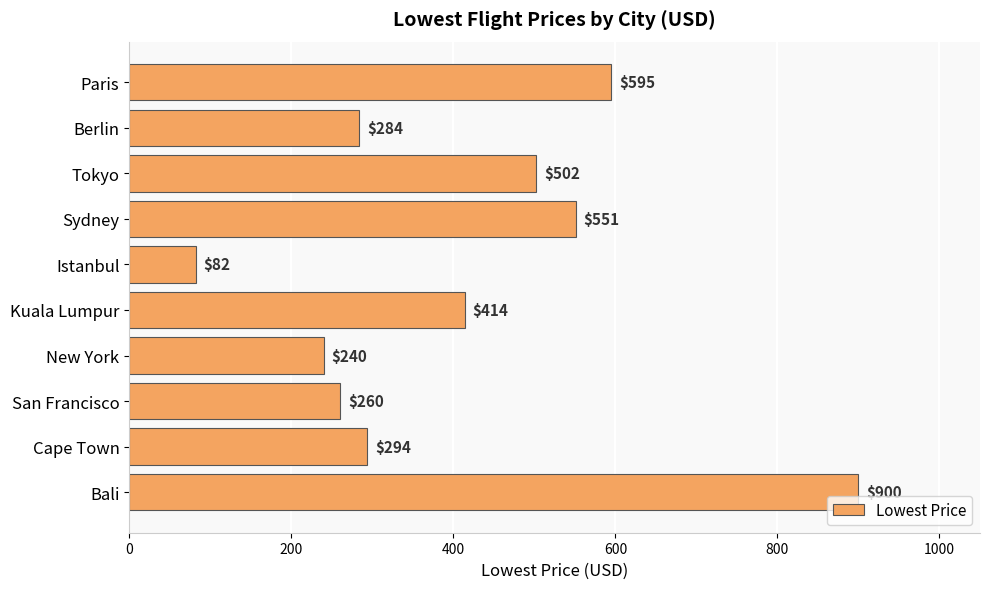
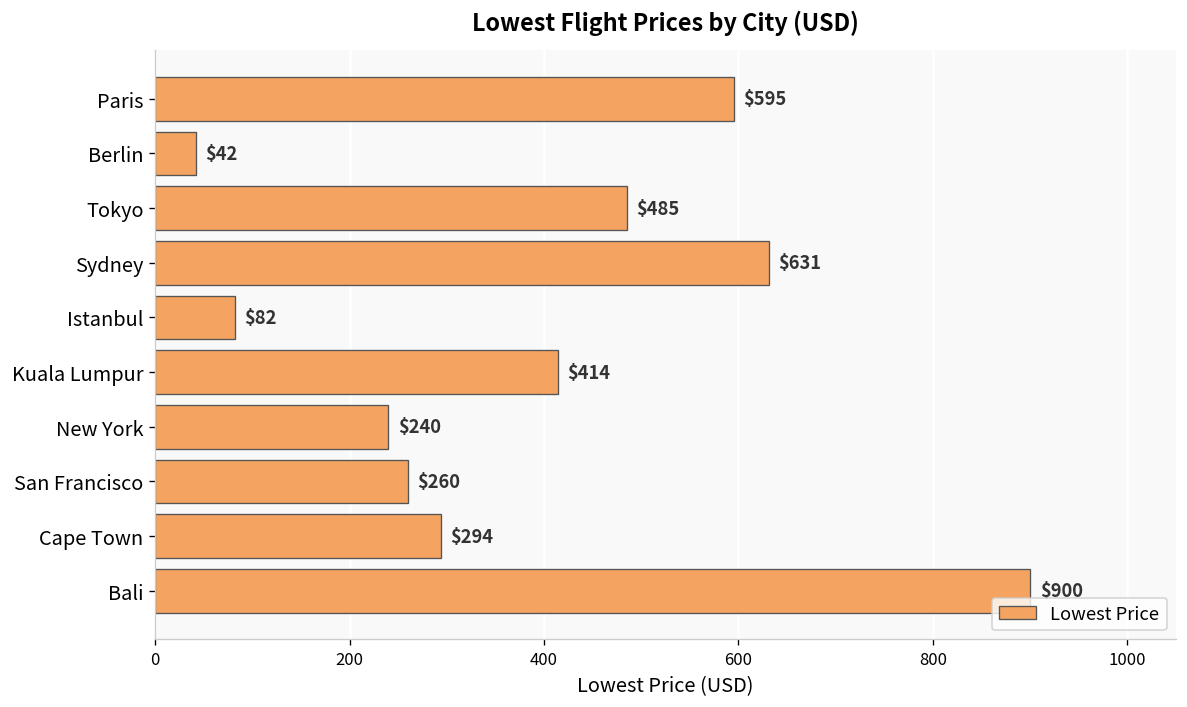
Berlin: $284 -> $42
Tokyo: $502 -> $485
Sydney: $551 -> $631
